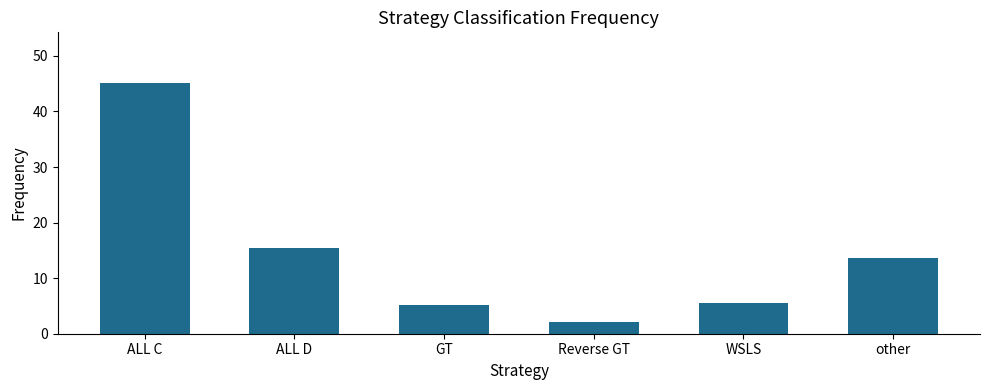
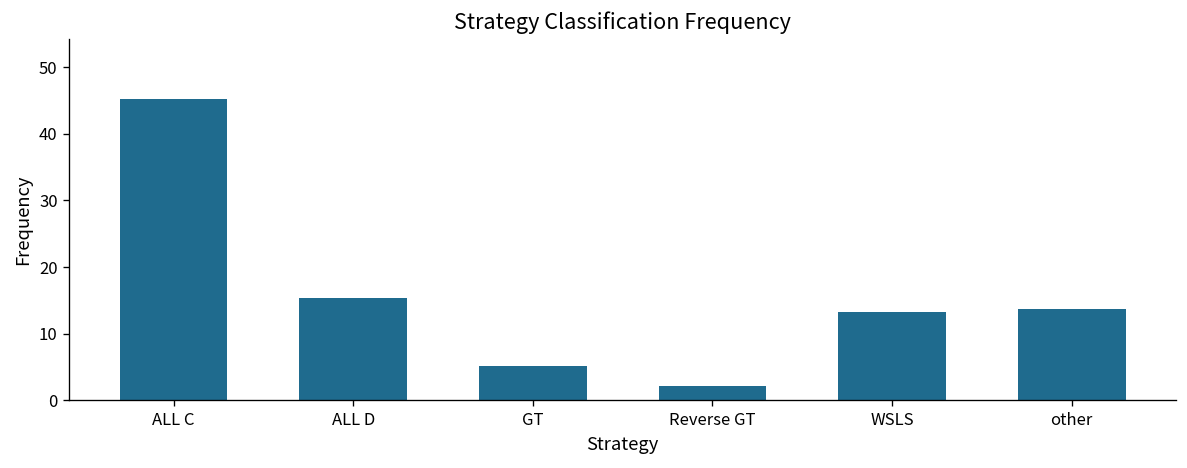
WSLS: 6 -> 13
